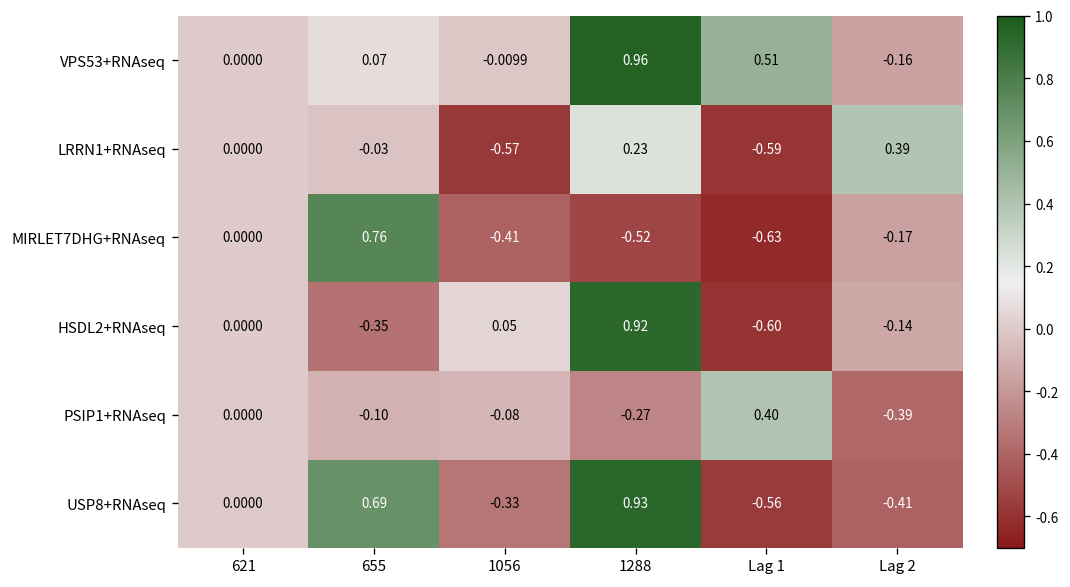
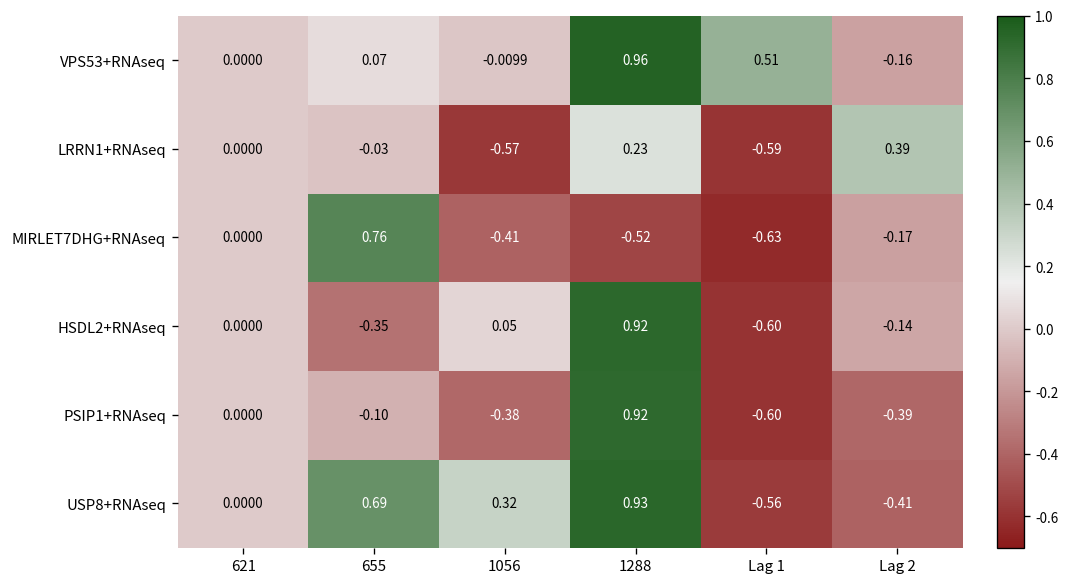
PSIP1+RNAseq, 1056: -0.08 -> -0.38
PSIP1+RNAseq, 1288: -0.27 -> 0.92
PSIP1+RNAseq, Lag 1: 0.40 -> -0.60
USP8+RNAseq, 1056: -0.33 -> 0.32
